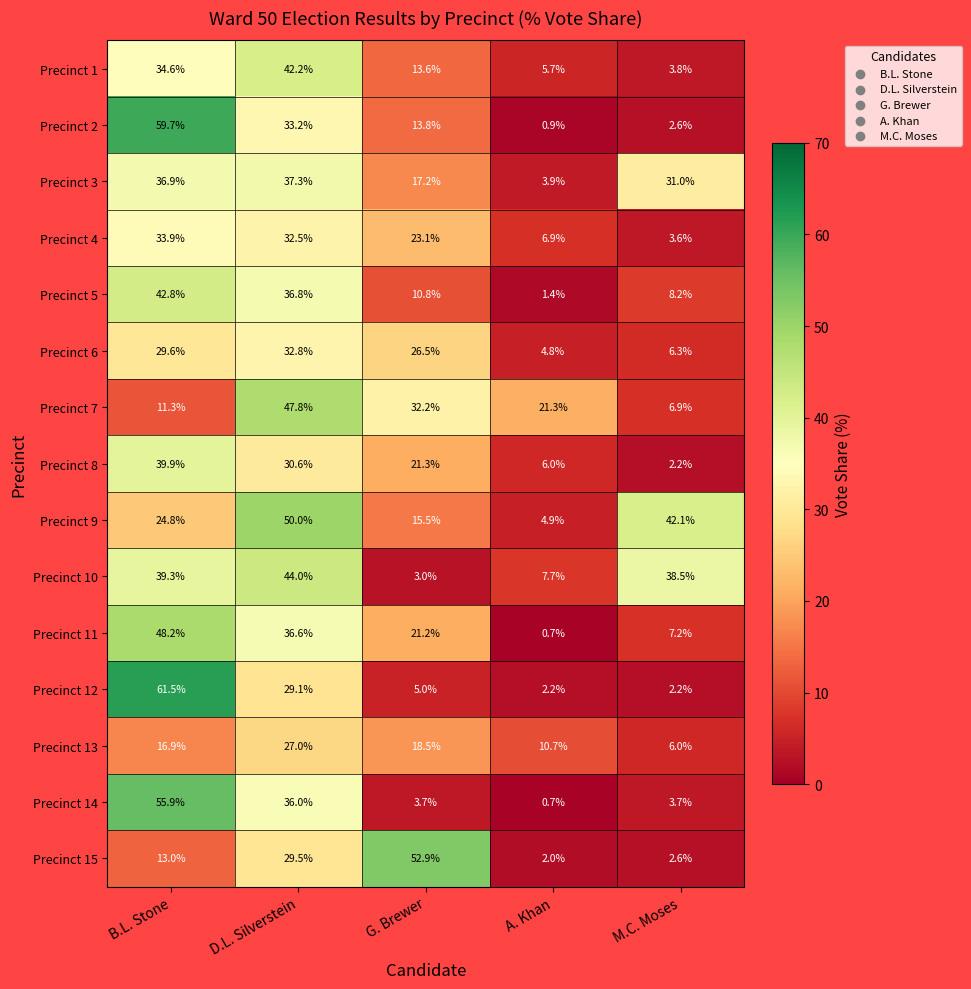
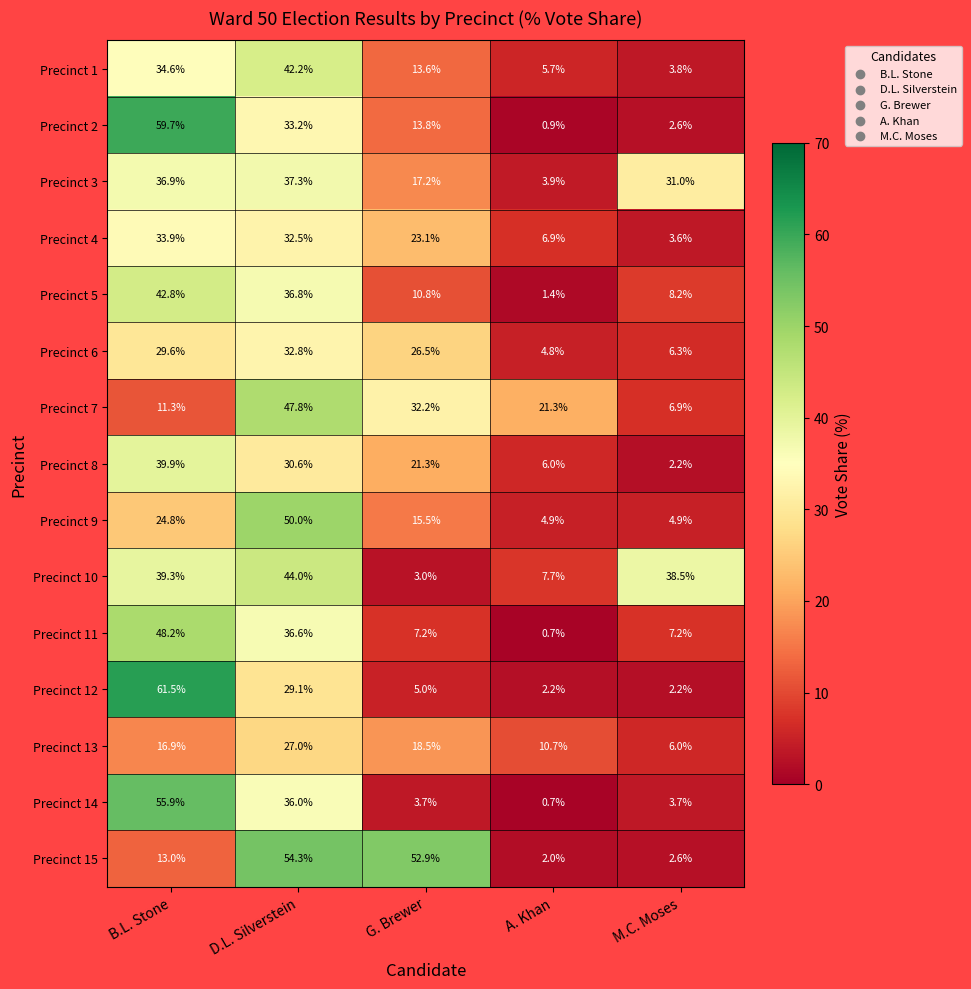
Precinct 9, M.C. Moses: 42.1% -> 4.9%
Precinct 11, G. Brewer: 21.2% -> 7.2%
Precinct 15, D.L. Silverstein: 29.5% -> 54.3%
